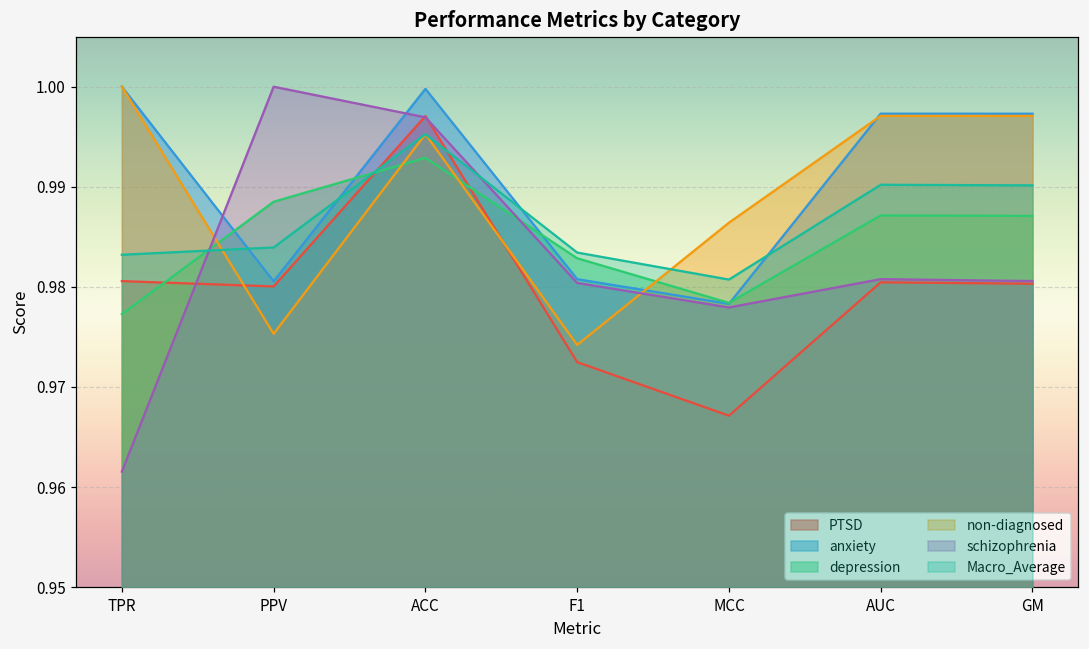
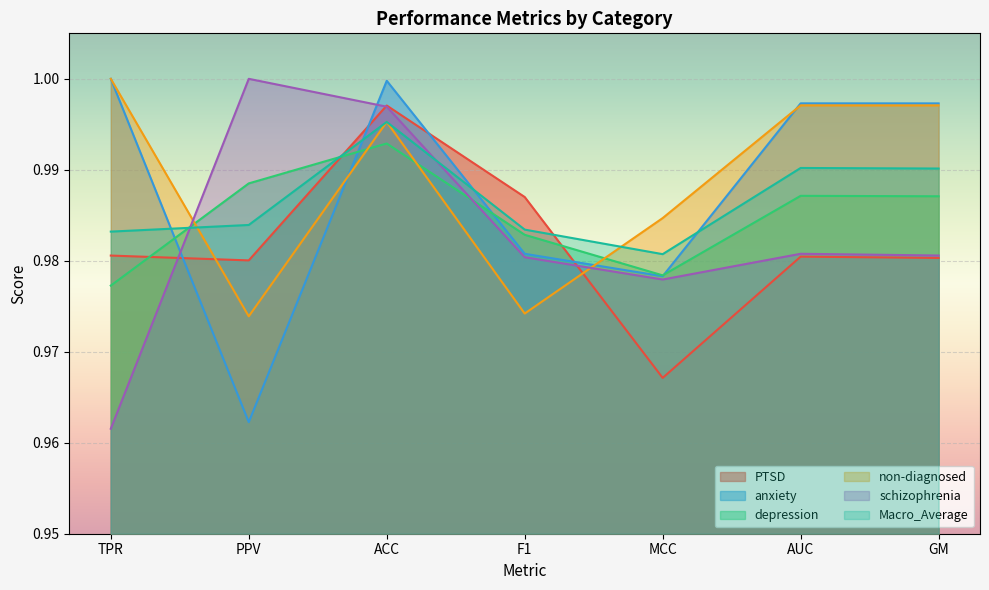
anxiety, PPV: 0.981 -> 0.962
non-diagnosed, PPV: 0.975 -> 0.974
PTSD, F1: 0.972 -> 0.987
non-diagnosed, MCC: 0.986 -> 0.985
